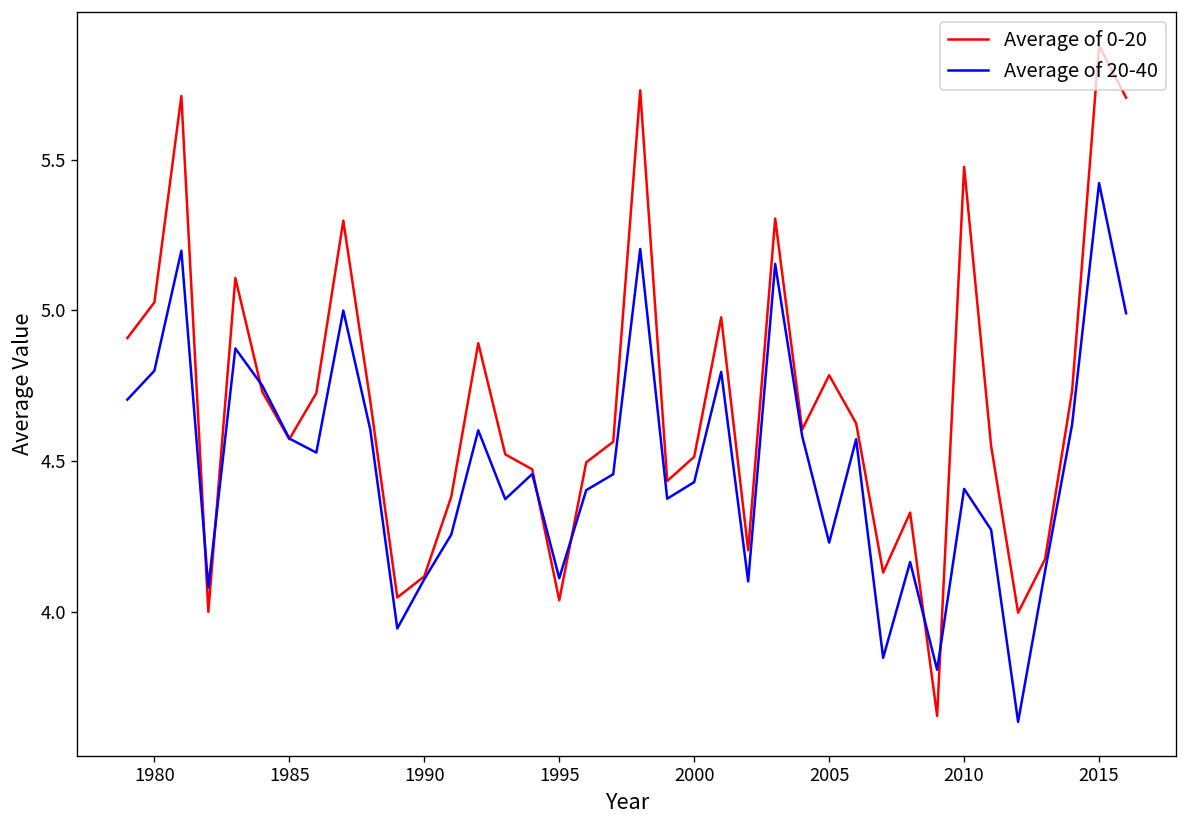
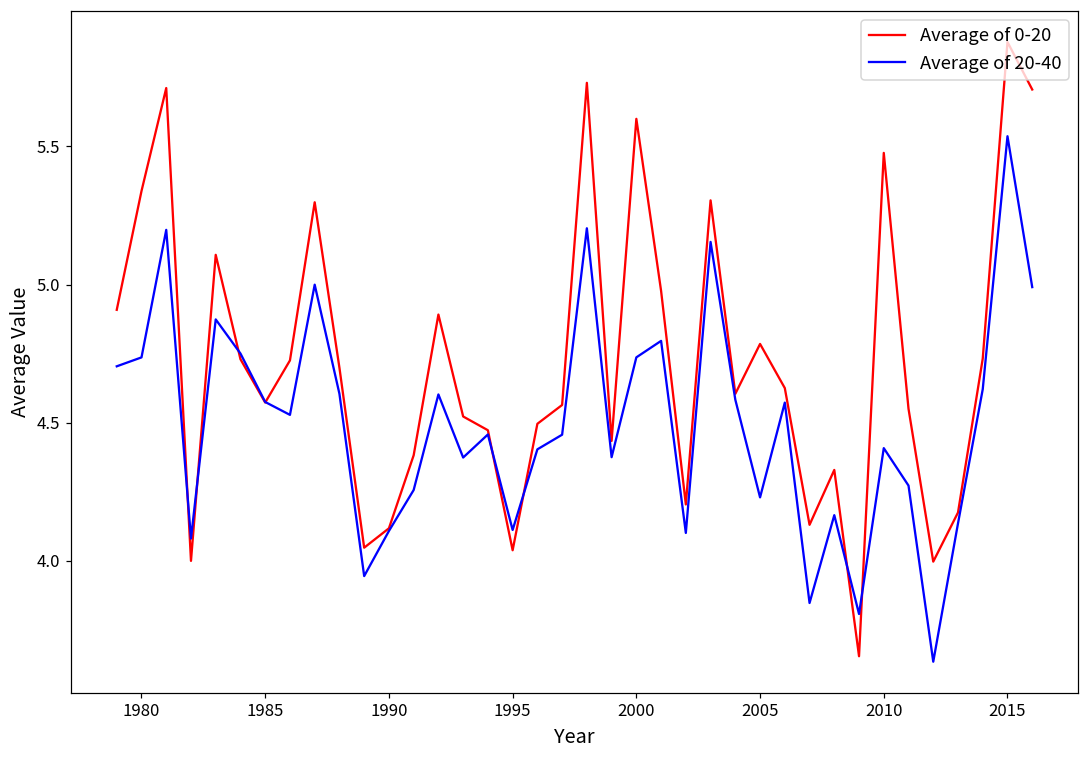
Average of 0-20, 1980: 5.03 -> 5.34
Average of 20-40, 1980: 4.80 -> 4.74
Average of 0-20, 2000: 4.51 -> 5.60
Average of 20-40, 2000: 4.43 -> 4.74
Average of 20-40, 2015: 5.42 -> 5.54
